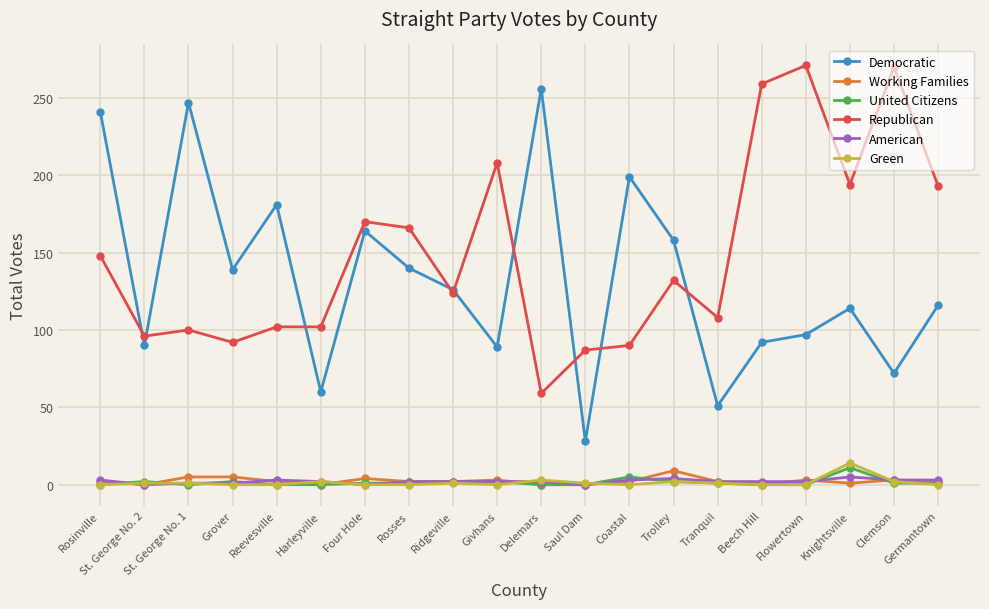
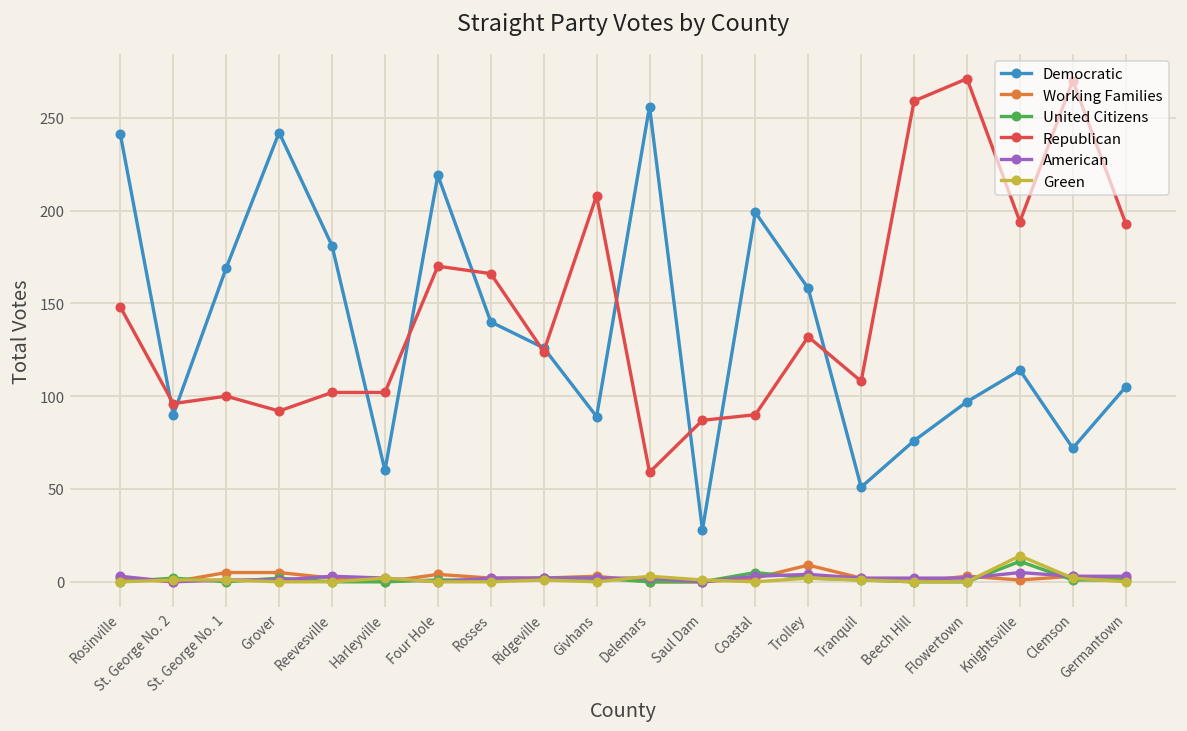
Democratic, St. George No. 1: 247 -> 169
Democratic, Grover: 139 -> 242
Democratic, Four Hole: 164 -> 219
Democratic, Beech Hill: 92 -> 76
Democratic, Germantown: 116 -> 105
